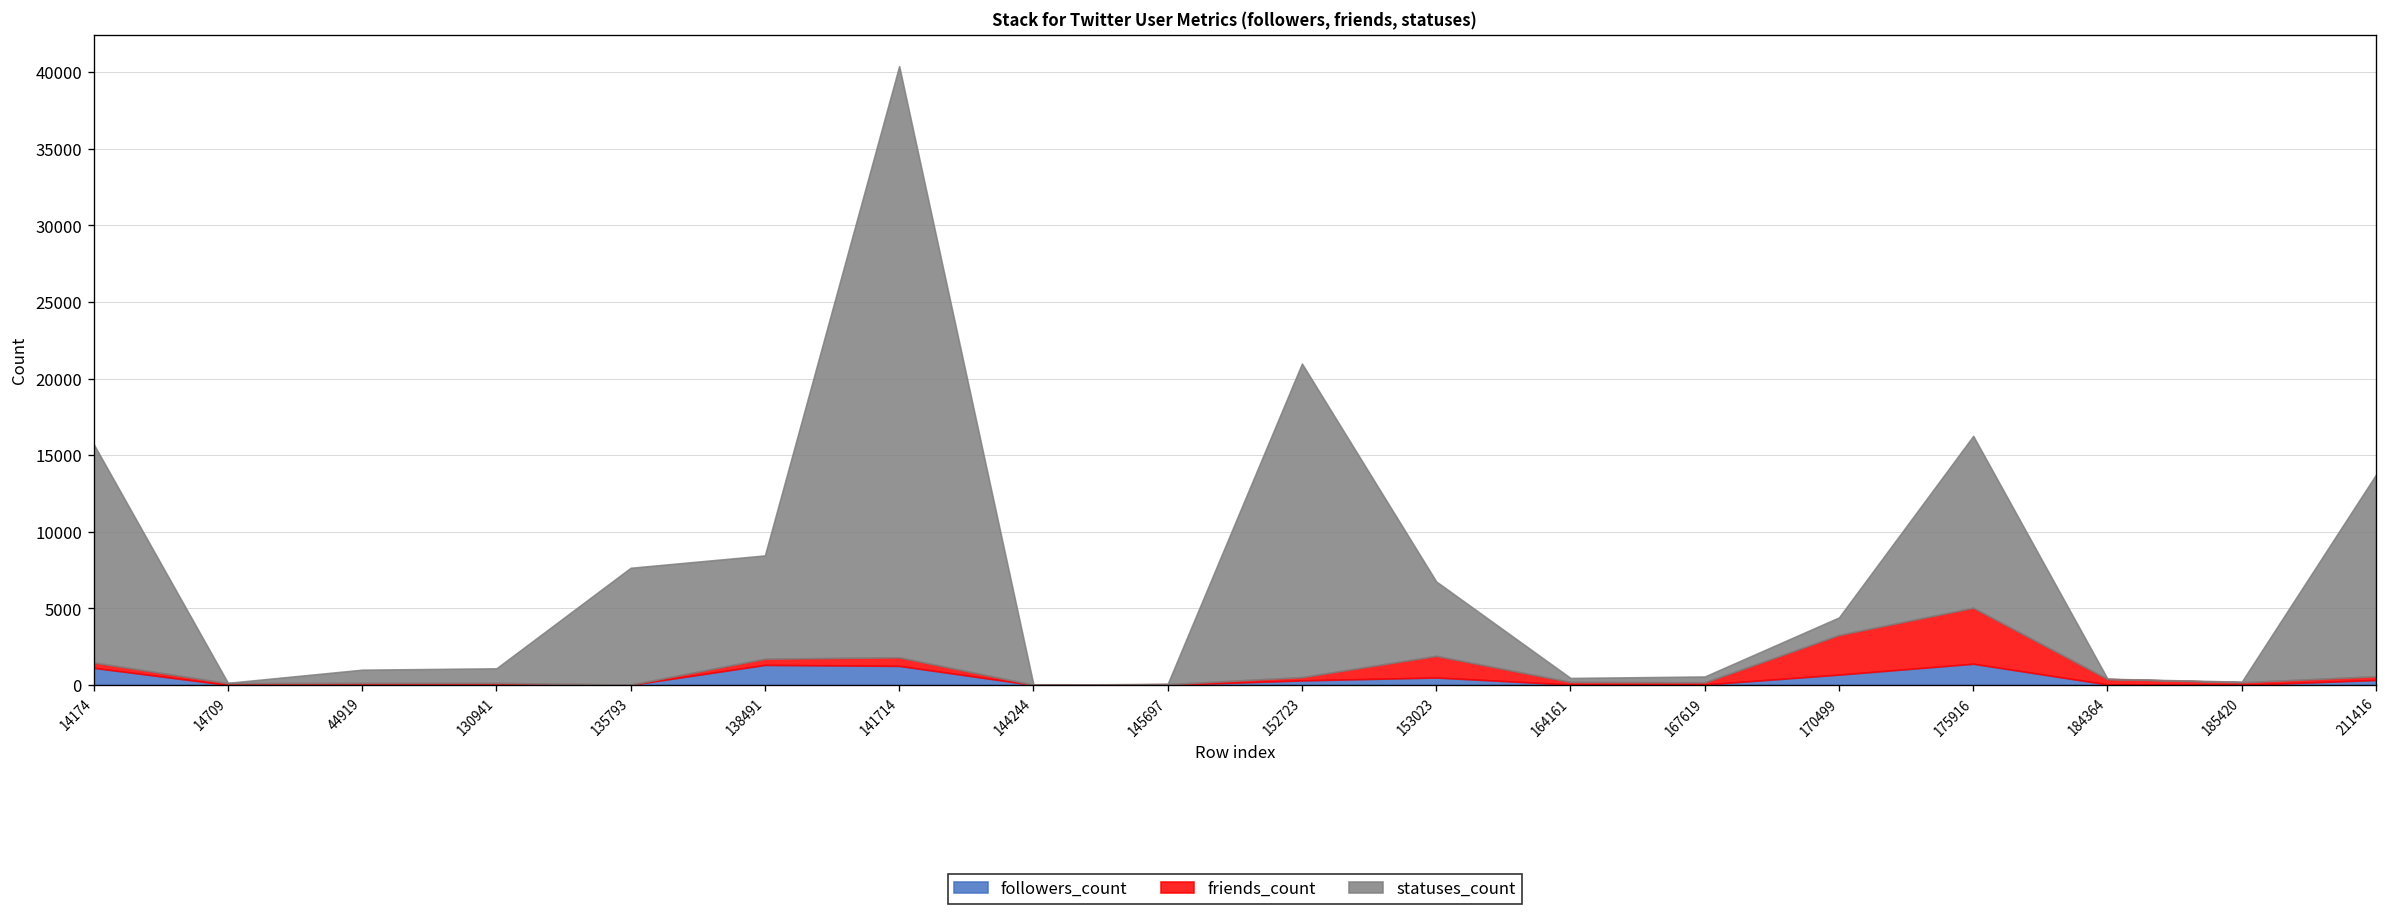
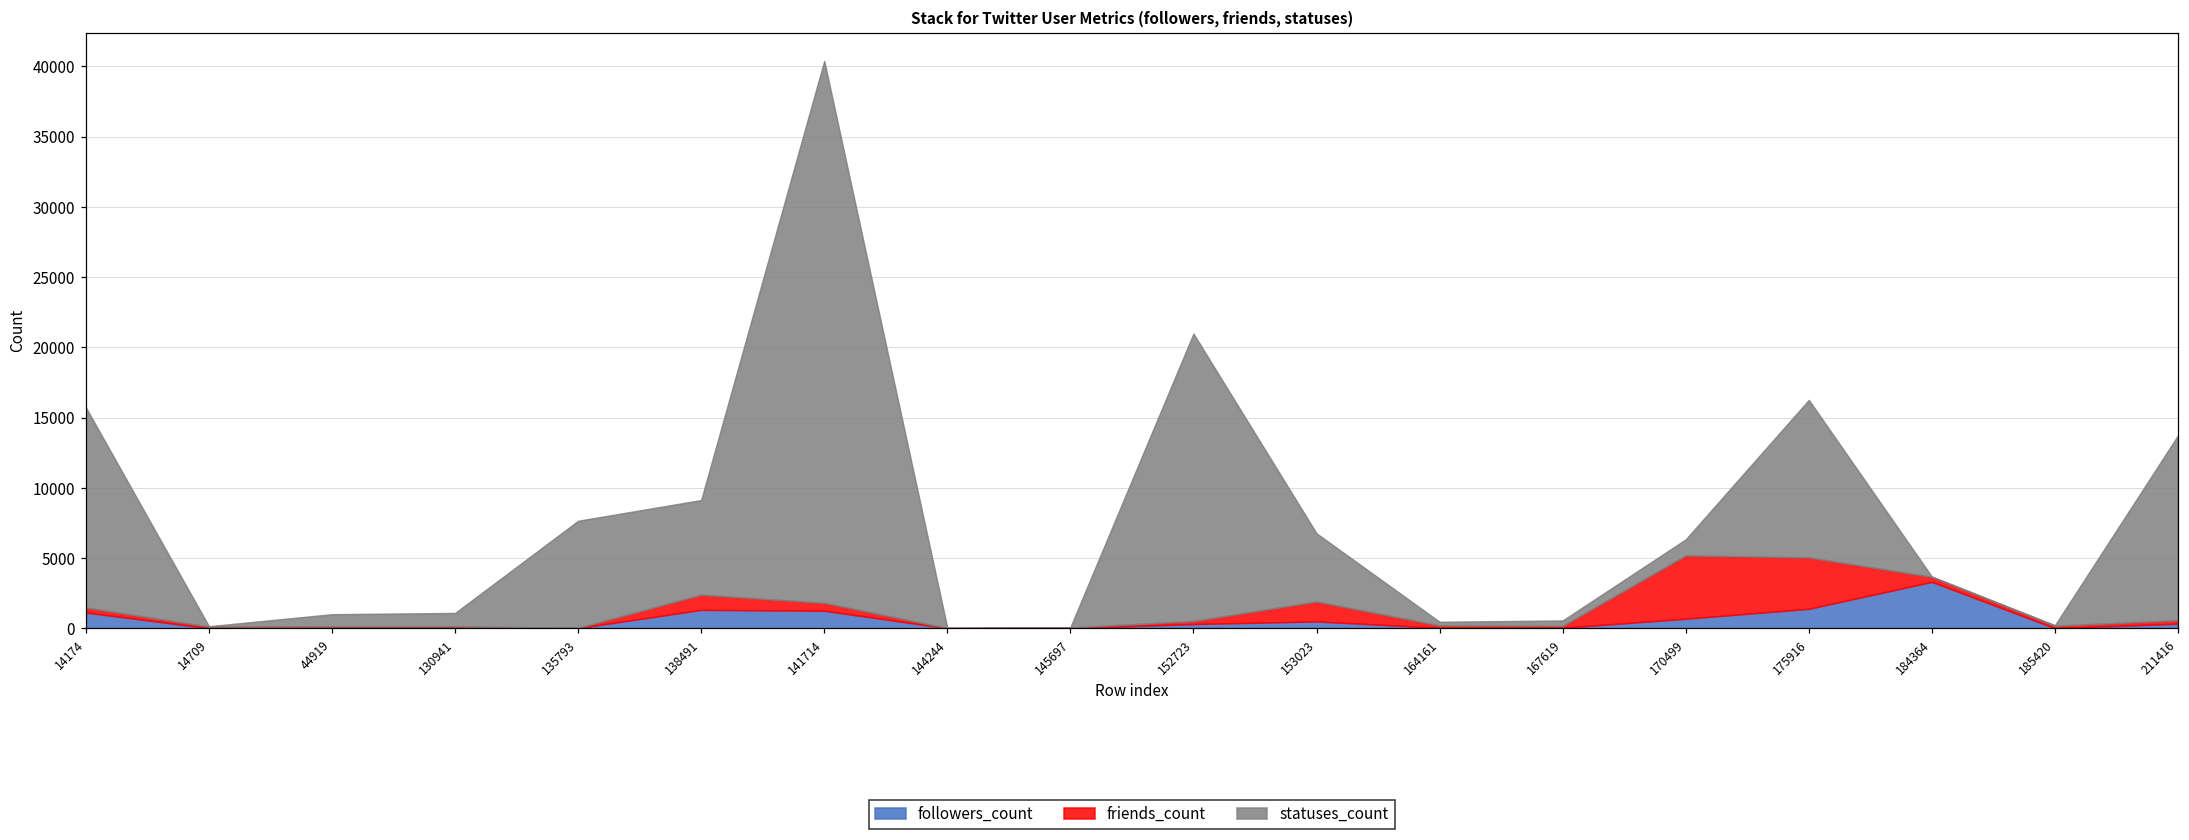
friends_count, 138491: 400 -> 1100
friends_count, 170499: 2600 -> 4500
followers_count, 184364: 0 -> 3300
